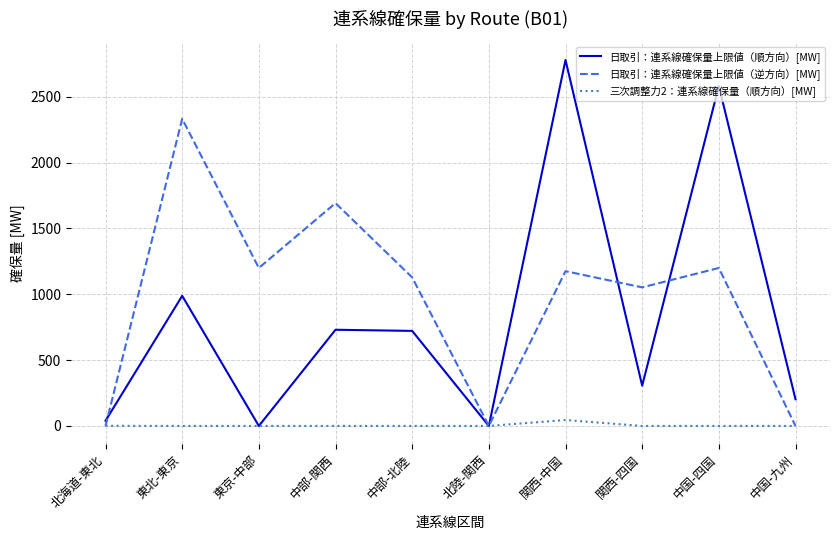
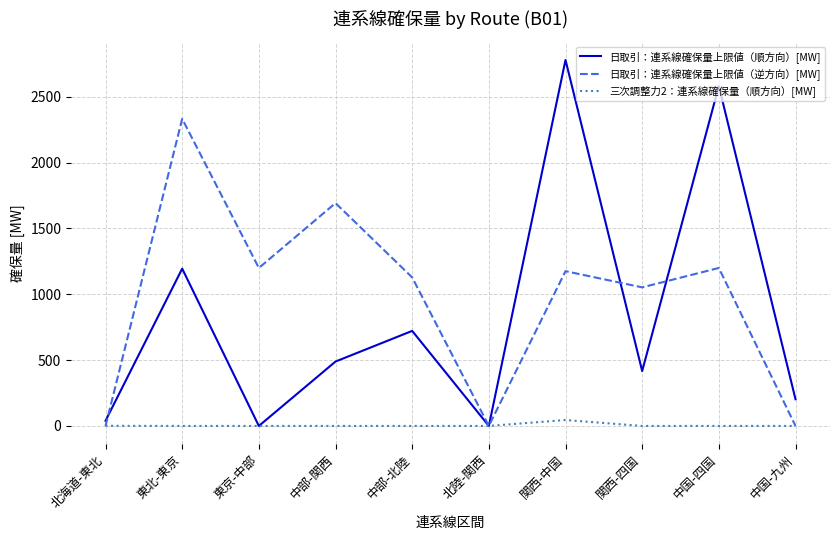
日取引：連系線確保量上限値（順方向）[MW], 東北-東京: 990 -> 1190
日取引：連系線確保量上限値（順方向）[MW], 中部-関西: 730 -> 490
日取引：連系線確保量上限値（順方向）[MW], 関西-四国: 310 -> 420
